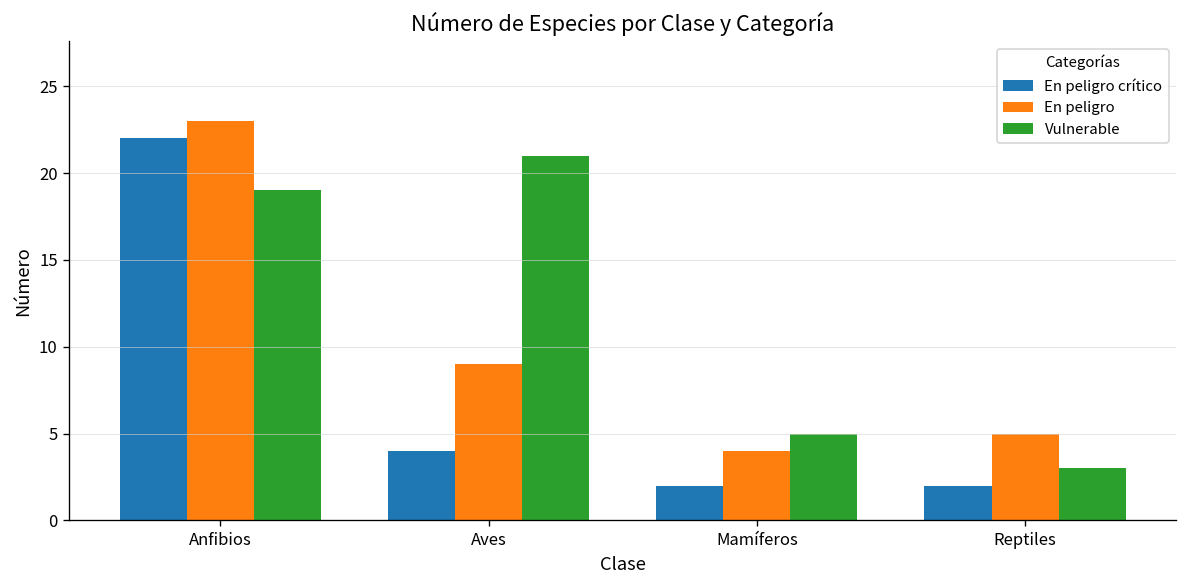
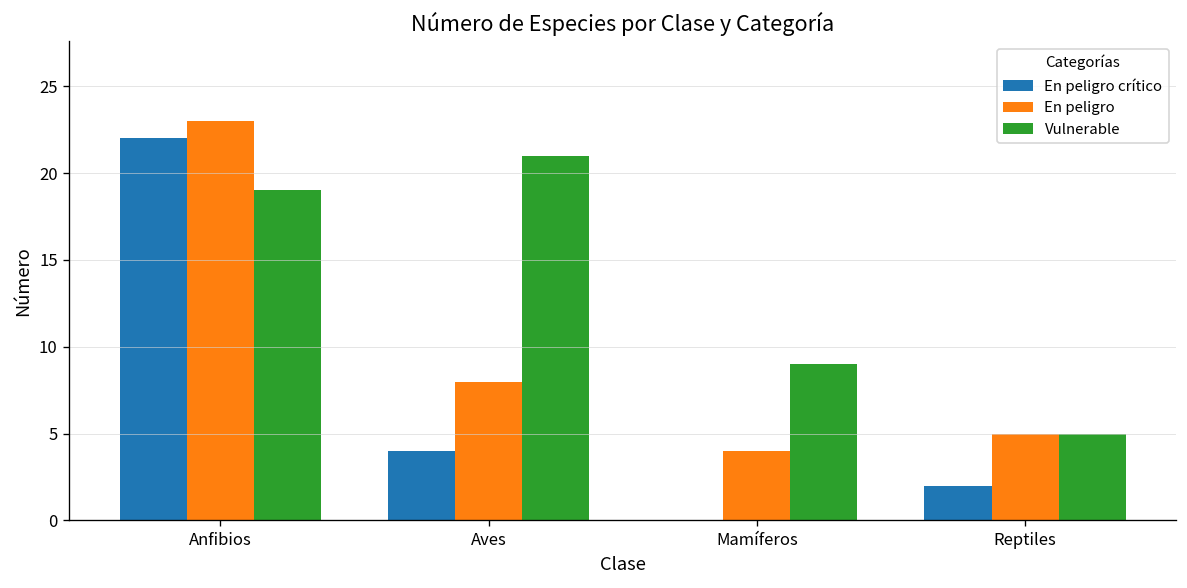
En peligro, Aves: 9 -> 8
En peligro crítico, Mamíferos: 2 -> 0
Vulnerable, Mamíferos: 5 -> 9
Vulnerable, Reptiles: 3 -> 5
